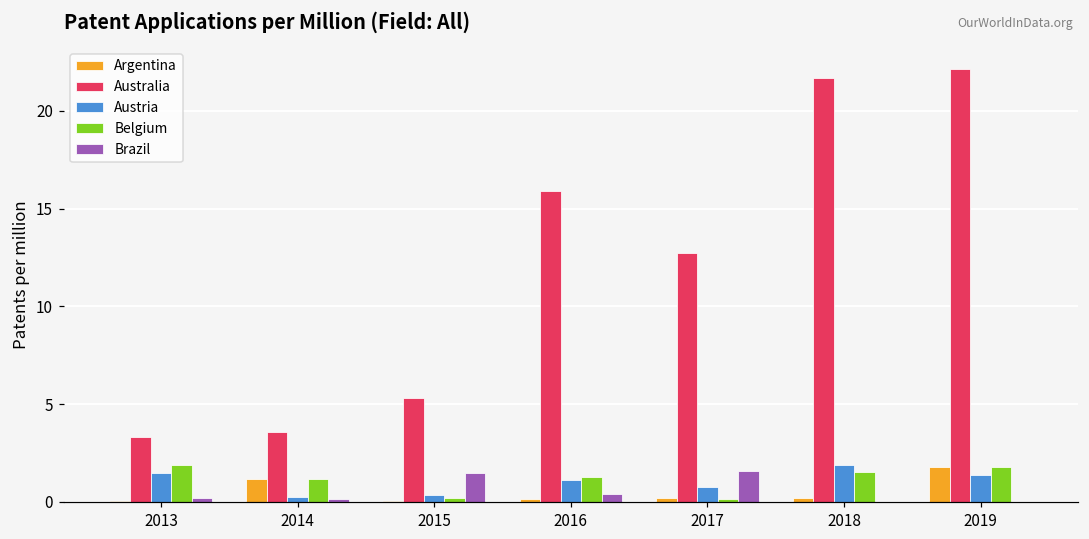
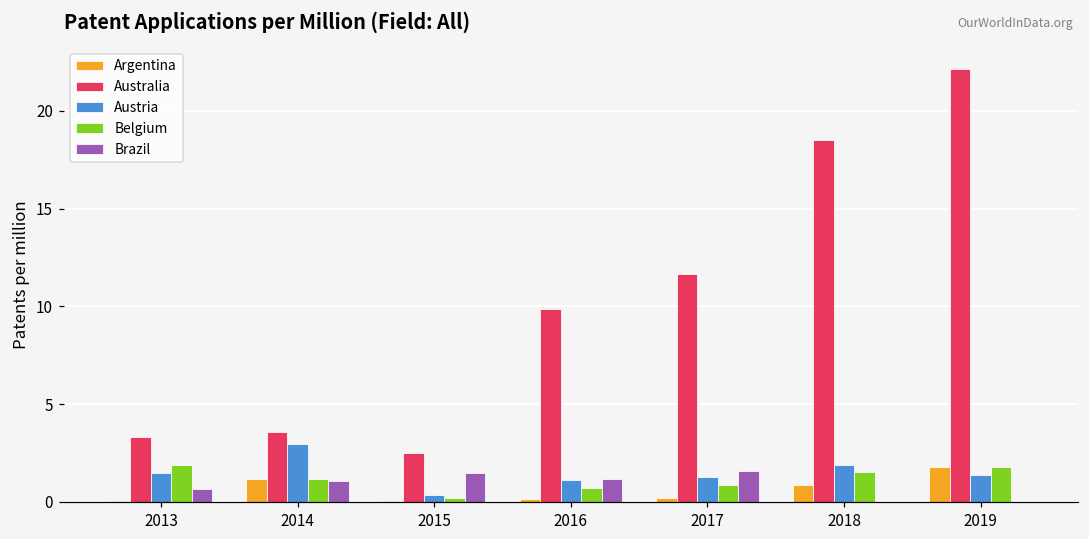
Brazil, 2013: 0.2 -> 0.7
Austria, 2014: 0.2 -> 3.0
Brazil, 2014: 0.2 -> 1.0
Australia, 2015: 5.3 -> 2.5
Australia, 2016: 15.9 -> 9.9
Belgium, 2016: 1.3 -> 0.7
Brazil, 2016: 0.4 -> 1.2
Australia, 2017: 12.7 -> 11.6
Austria, 2017: 0.7 -> 1.3
Belgium, 2017: 0.2 -> 0.9
Argentina, 2018: 0.2 -> 0.8
Australia, 2018: 21.7 -> 18.5
